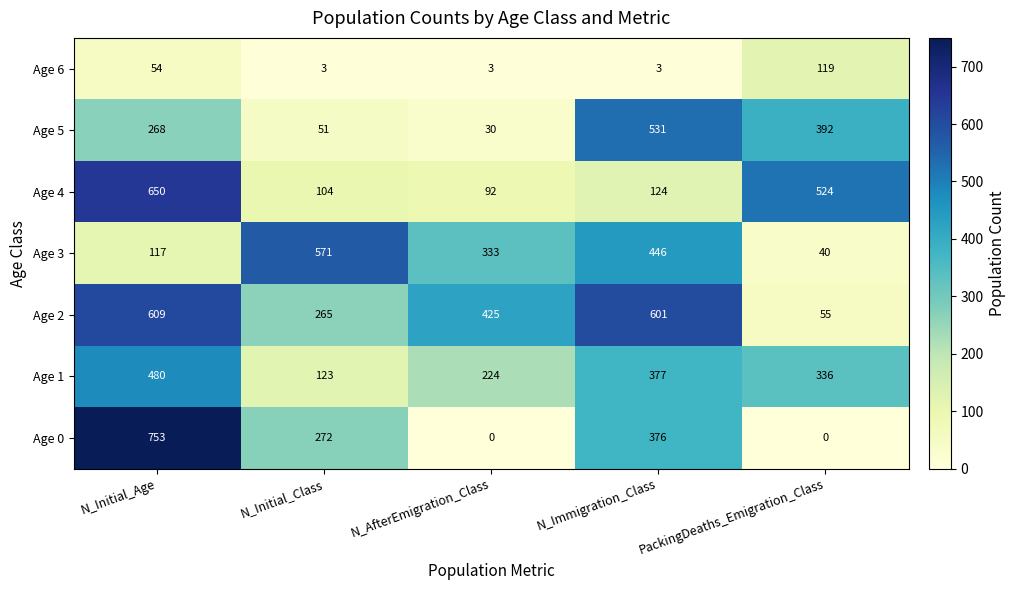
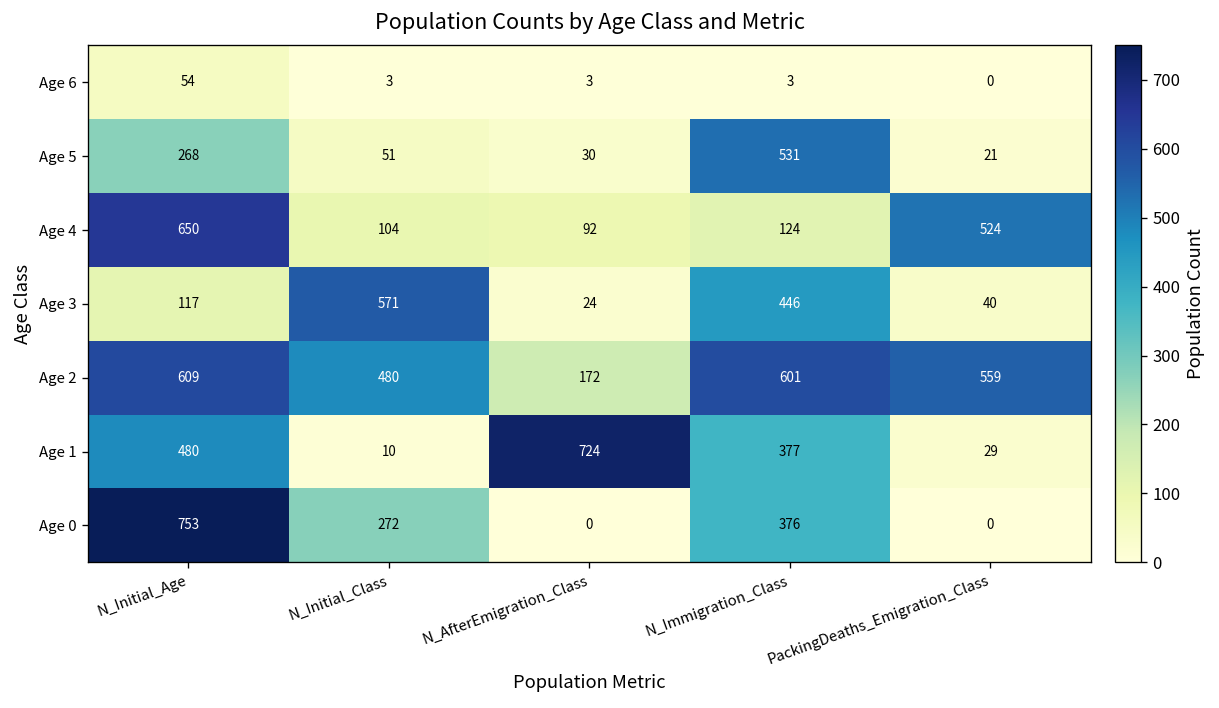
Age 6, PackingDeaths_Emigration_Class: 119 -> 0
Age 5, PackingDeaths_Emigration_Class: 392 -> 21
Age 3, N_AfterEmigration_Class: 333 -> 24
Age 2, N_Initial_Class: 265 -> 480
Age 2, N_AfterEmigration_Class: 425 -> 172
Age 2, PackingDeaths_Emigration_Class: 55 -> 559
Age 1, N_Initial_Class: 123 -> 10
Age 1, N_AfterEmigration_Class: 224 -> 724
Age 1, PackingDeaths_Emigration_Class: 336 -> 29
